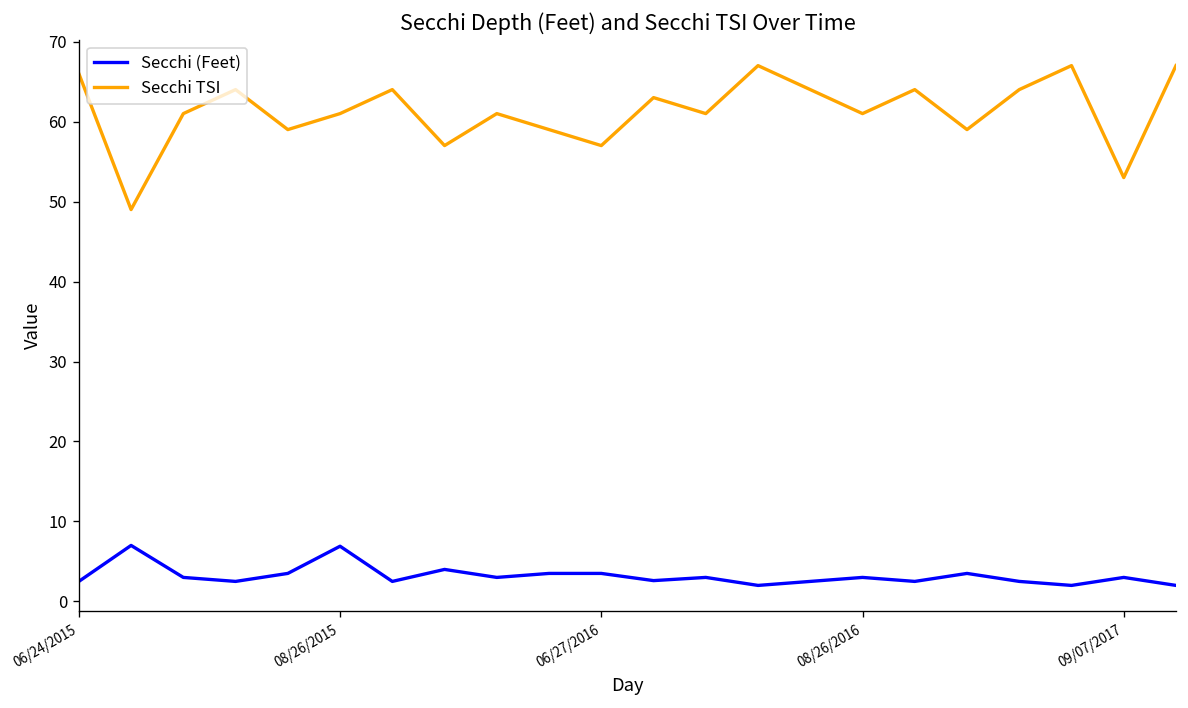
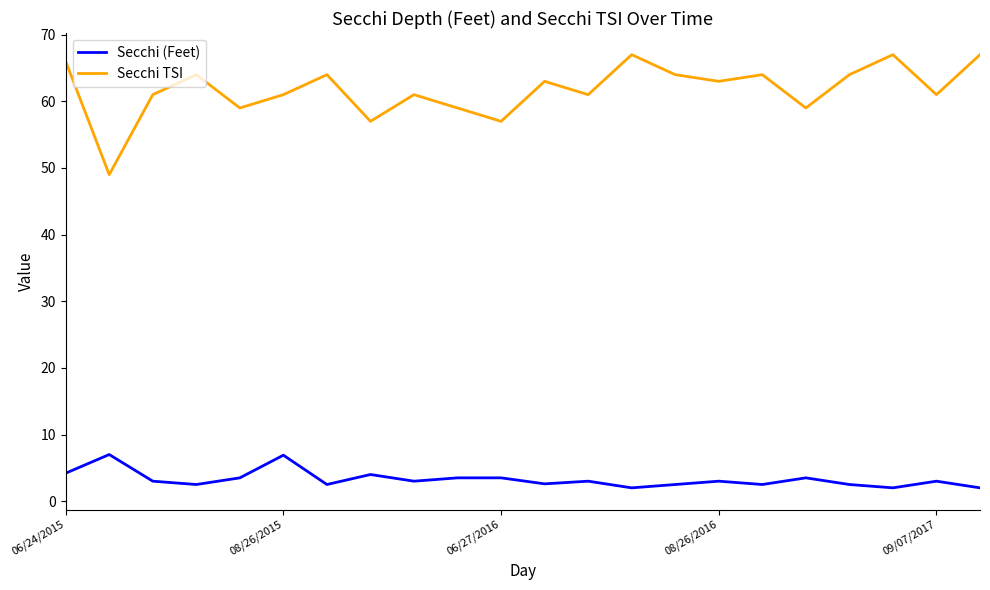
Secchi (Feet), 06/24/2015: 3 -> 4
Secchi TSI, 08/26/2016: 61 -> 63
Secchi TSI, 09/07/2017: 53 -> 61
